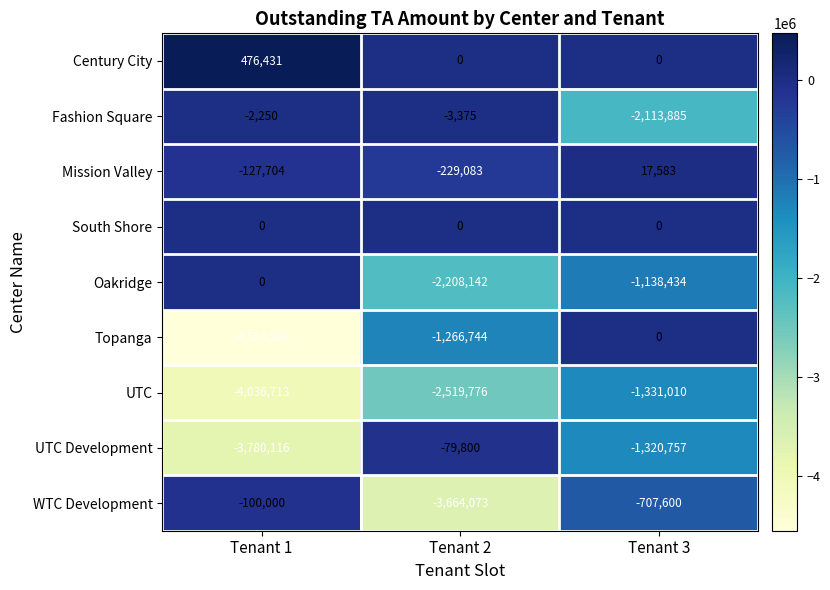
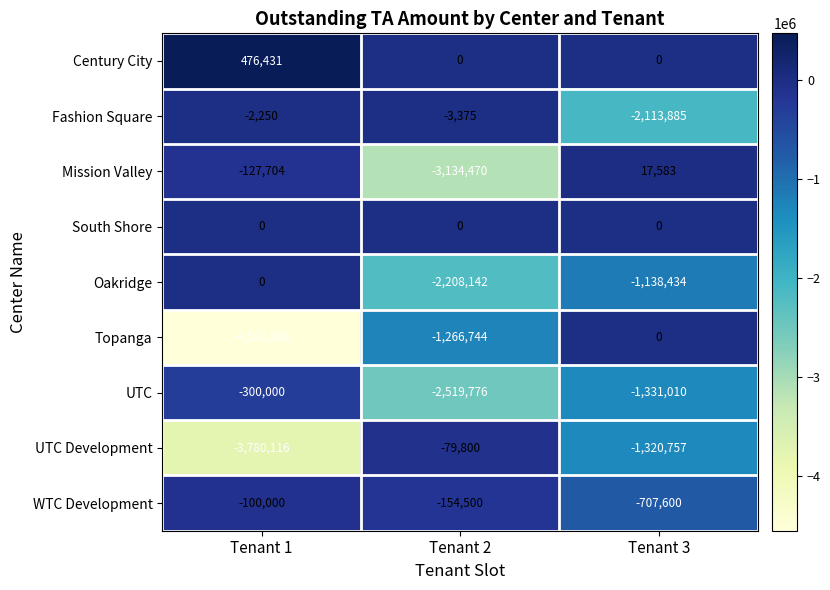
Mission Valley, Tenant 2: -229,083 -> -3,134,470
UTC, Tenant 1: -4,036,713 -> -300,000
WTC Development, Tenant 2: -3,664,073 -> -154,500
